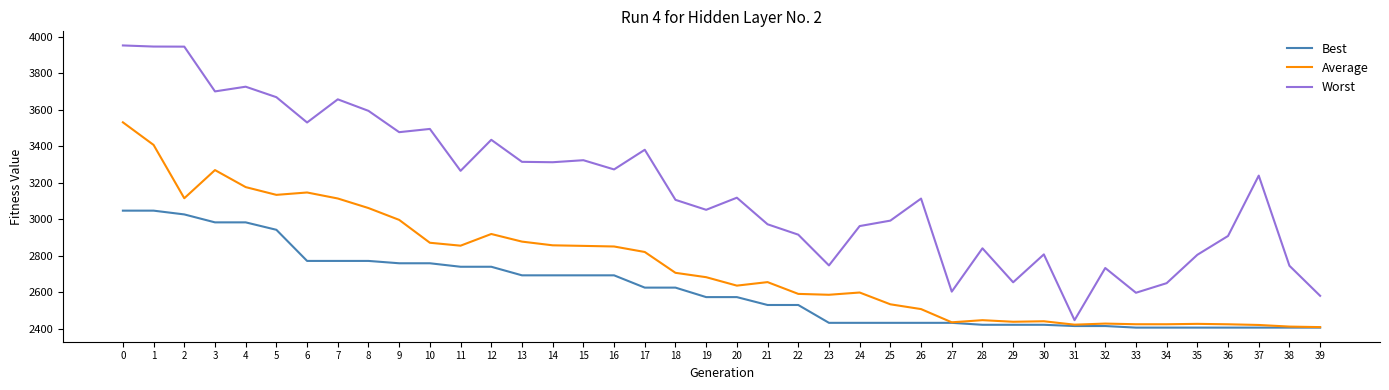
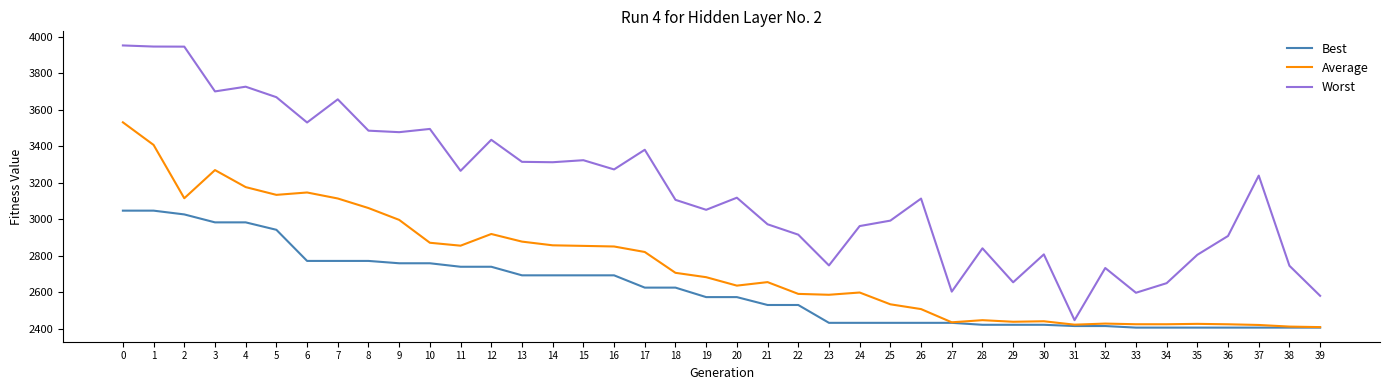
Worst, 8: 3590 -> 3490
